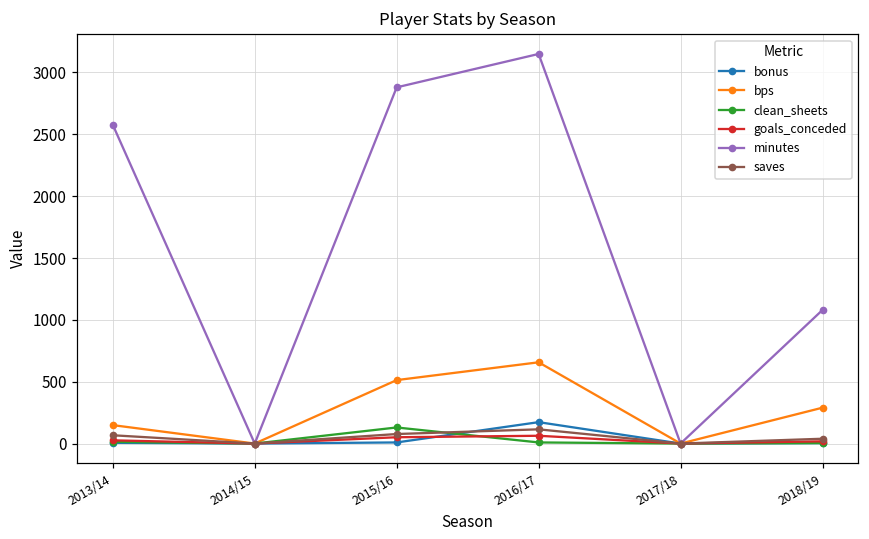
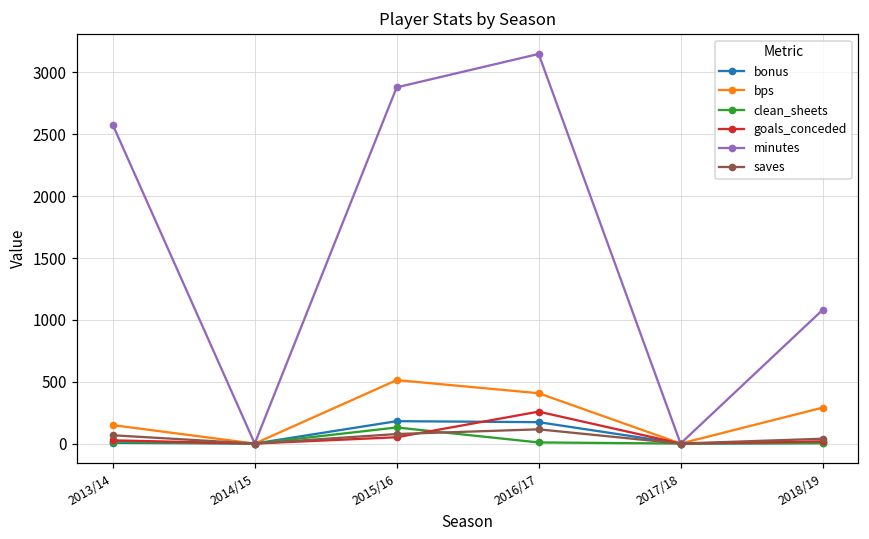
bonus, 2015/16: 10 -> 180
bps, 2016/17: 660 -> 410
goals_conceded, 2016/17: 60 -> 260
